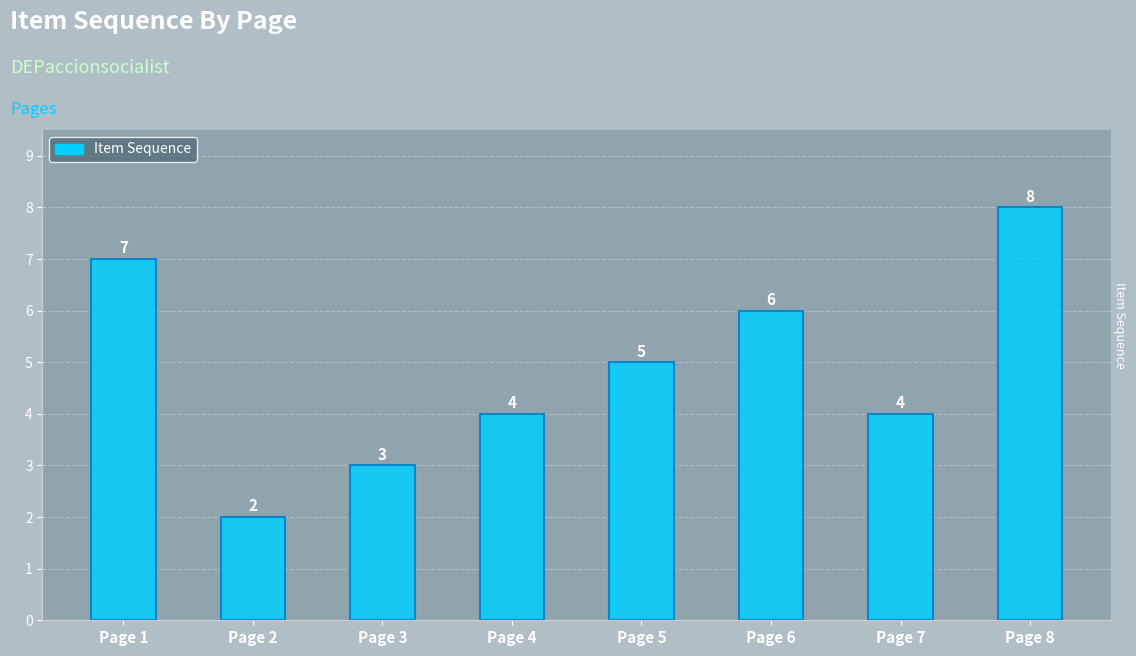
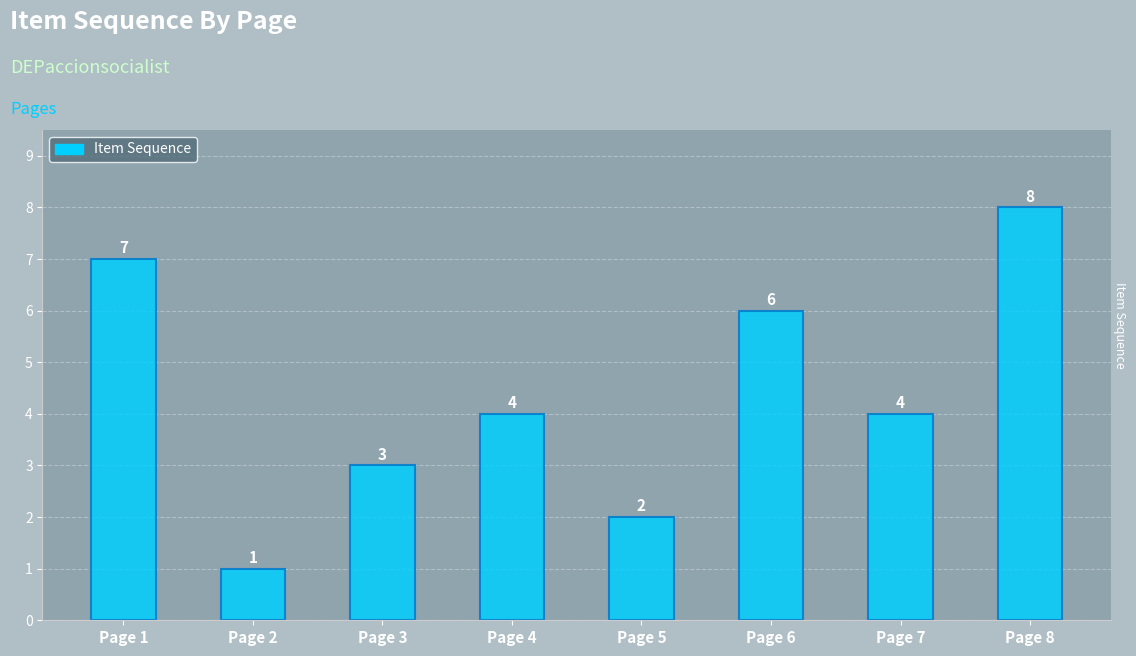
Page 2: 2 -> 1
Page 5: 5 -> 2
